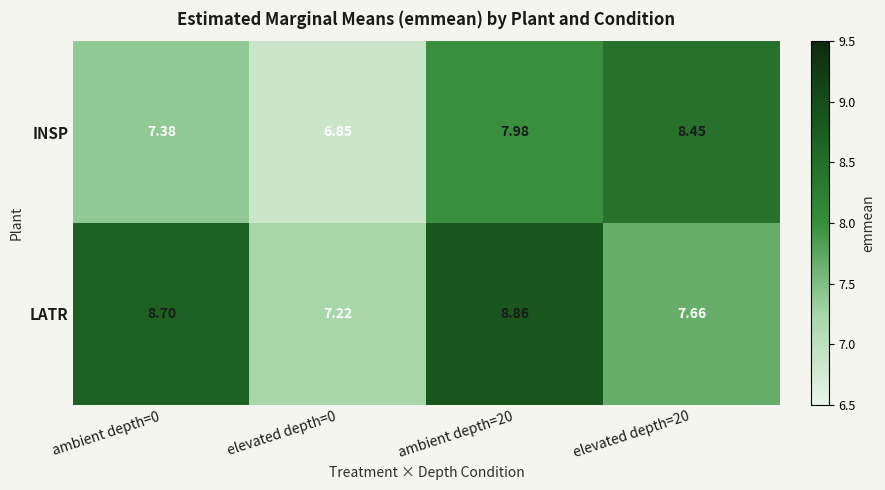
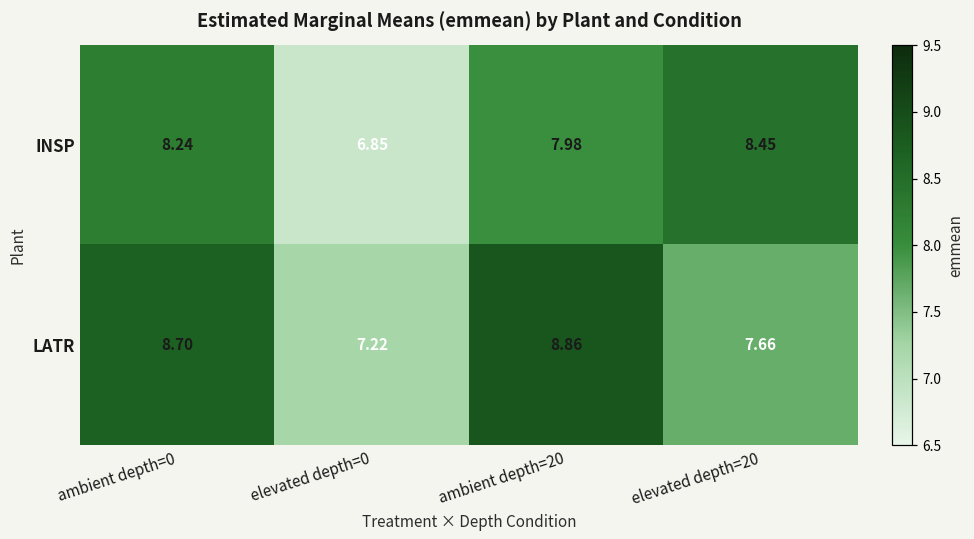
INSP, ambient depth=0: 7.38 -> 8.24
